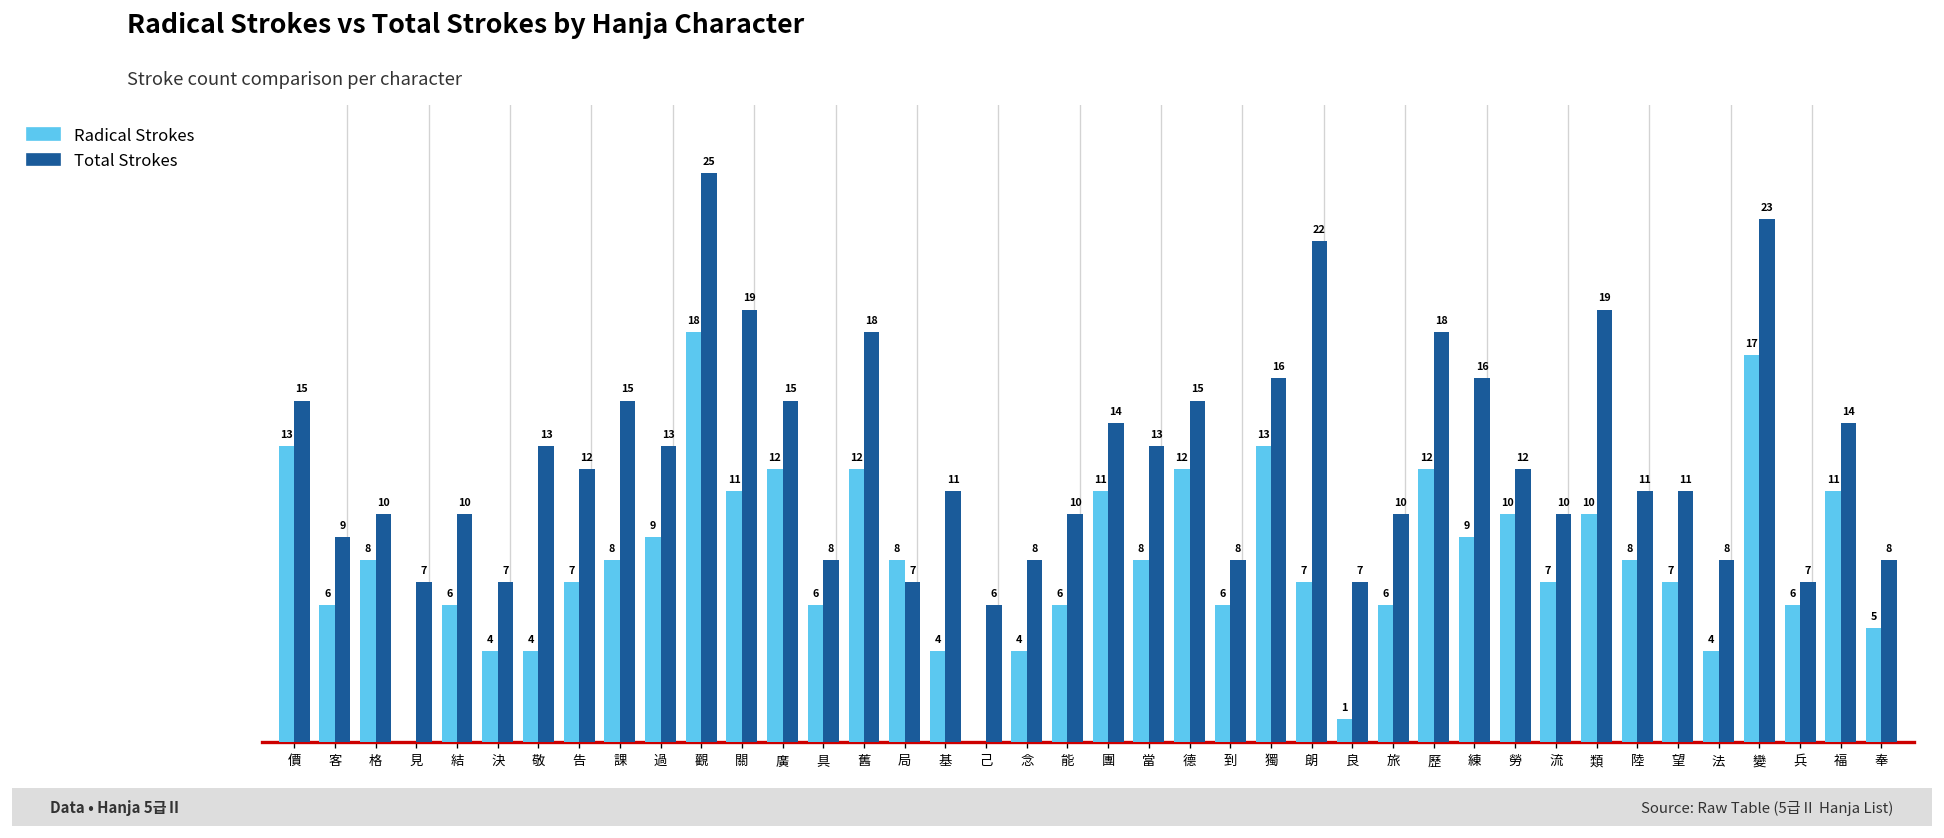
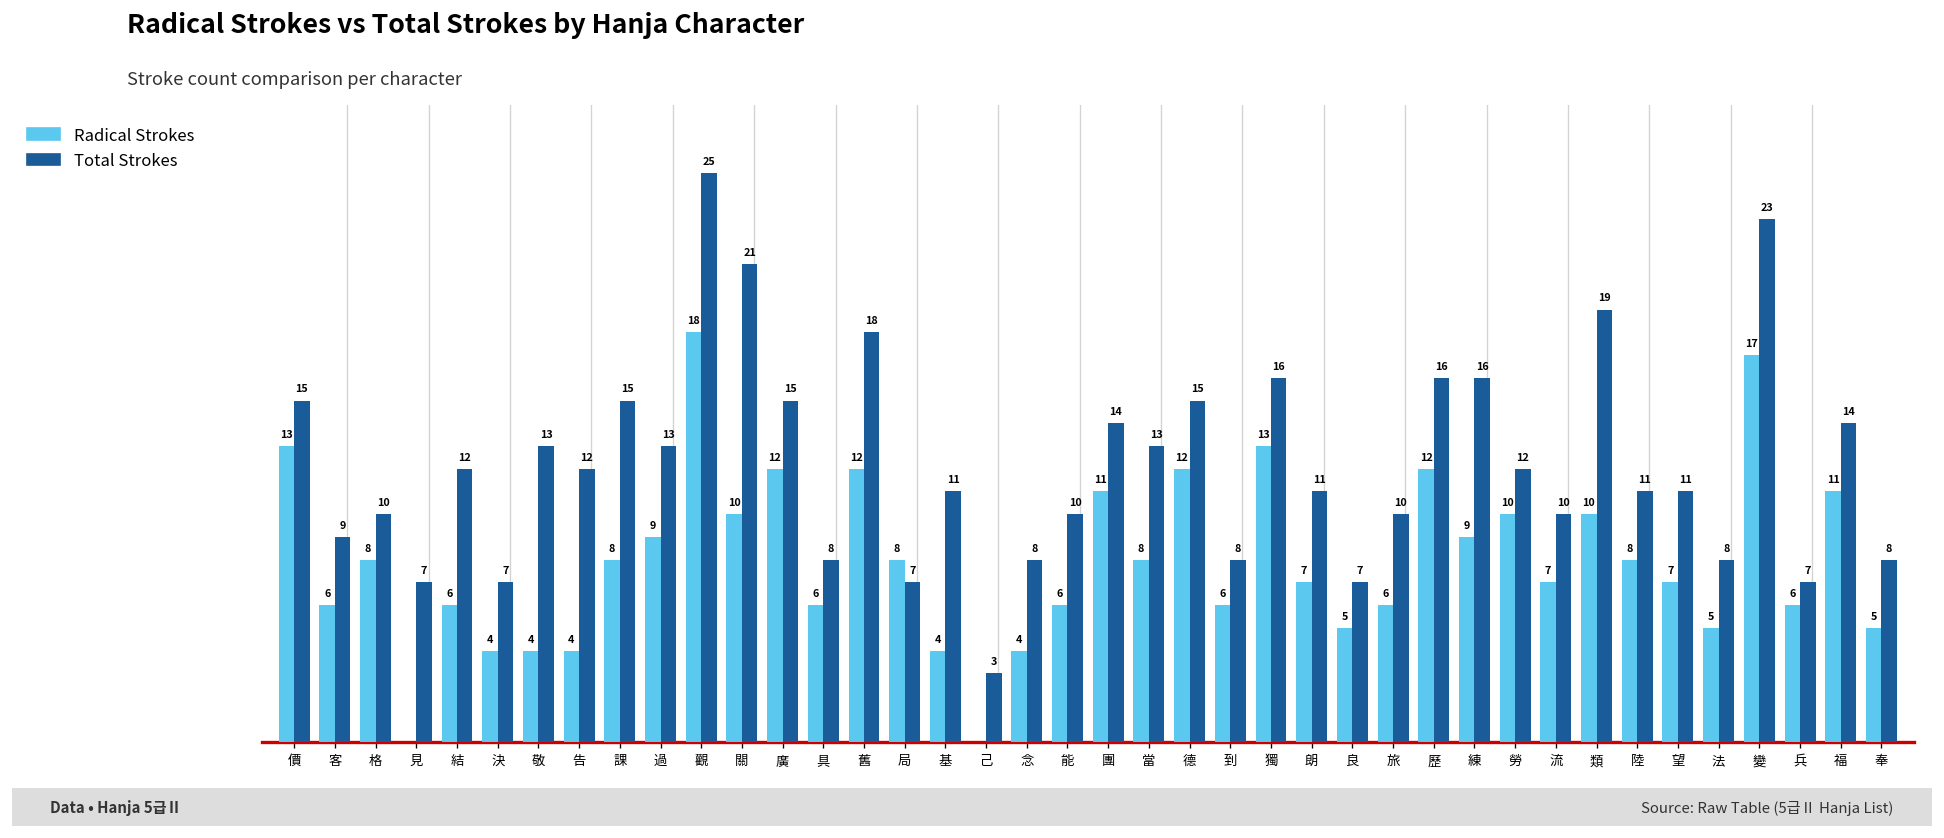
Total Strokes, 結: 10 -> 12
Radical Strokes, 告: 7 -> 4
Radical Strokes, 關: 11 -> 10
Total Strokes, 關: 19 -> 21
Total Strokes, 己: 6 -> 3
Total Strokes, 朗: 22 -> 11
Radical Strokes, 良: 1 -> 5
Total Strokes, 歷: 18 -> 16
Radical Strokes, 法: 4 -> 5
